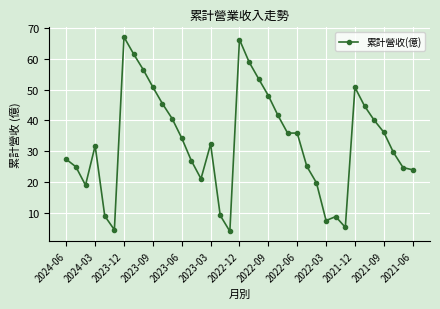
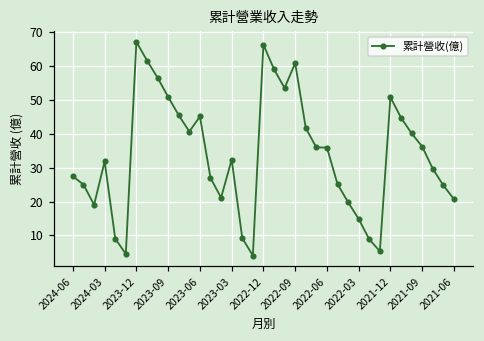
2023-06: 34 -> 45
2022-09: 48 -> 61
2022-03: 8 -> 15
2021-06: 24 -> 21
